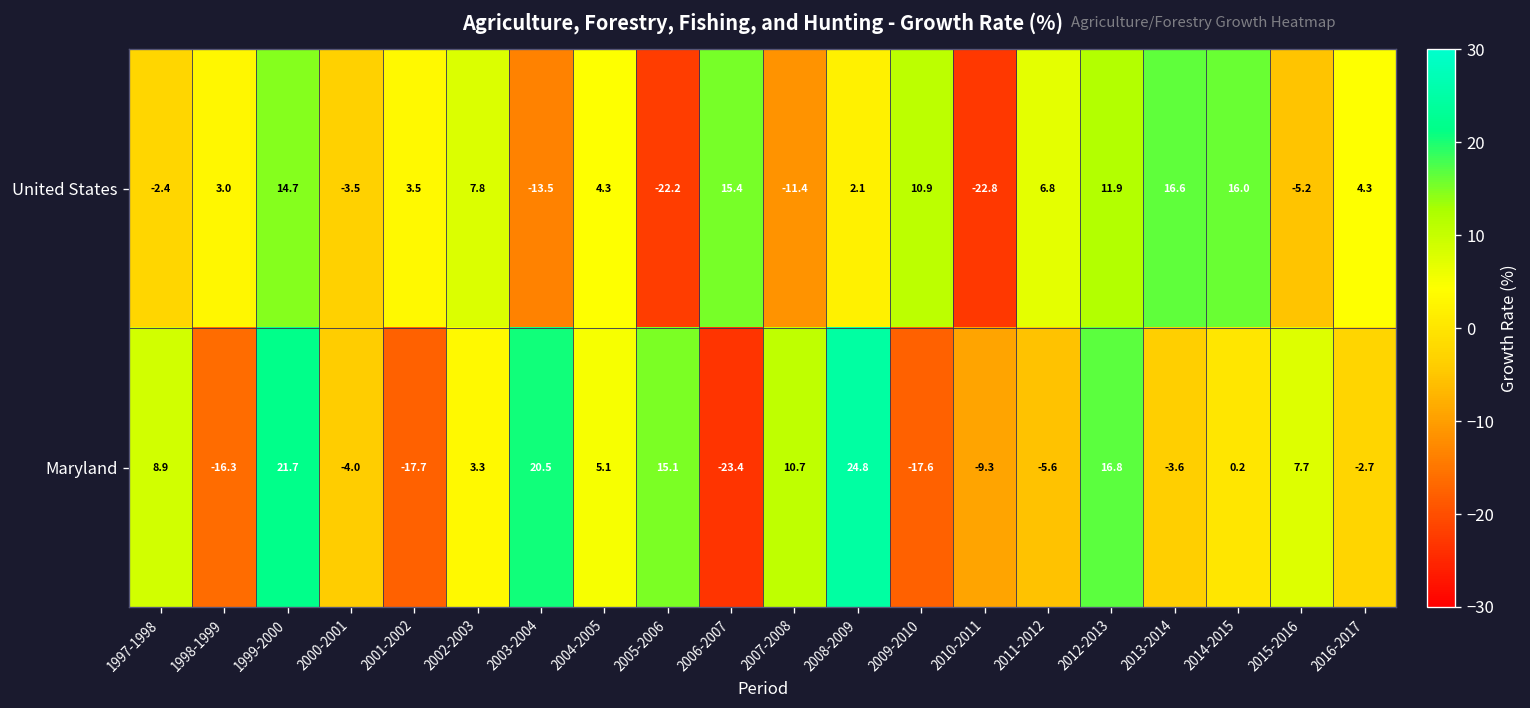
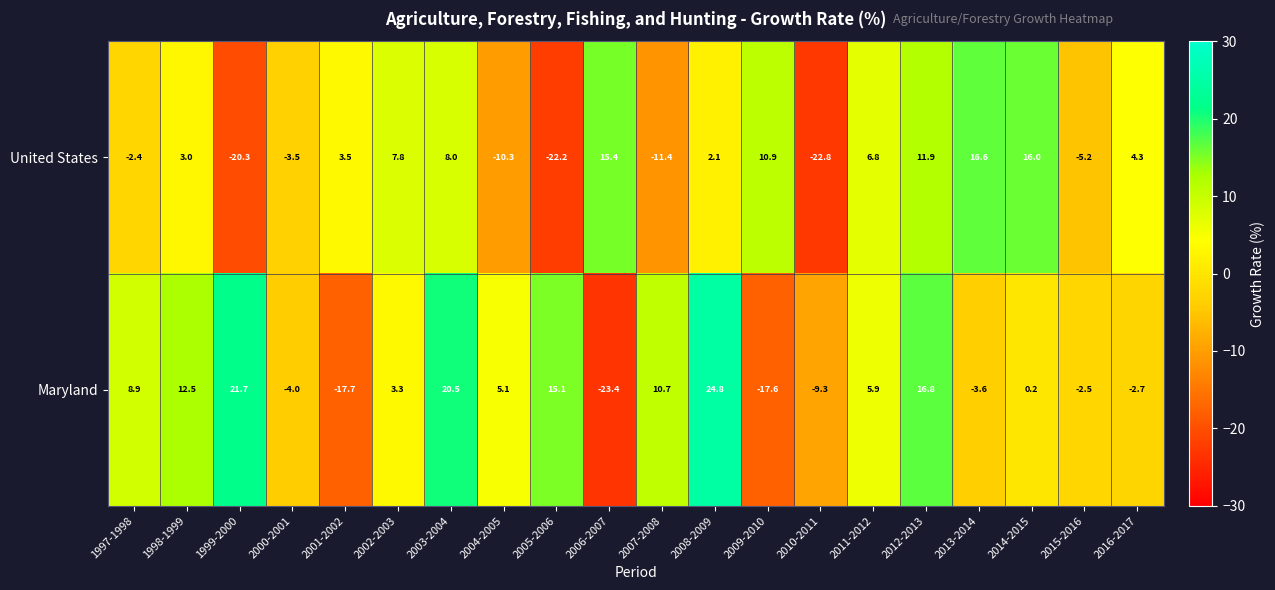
United States, 1999-2000: 14.7 -> -20.3
United States, 2003-2004: -13.5 -> 8.0
United States, 2004-2005: 4.3 -> -10.3
Maryland, 1998-1999: -16.3 -> 12.5
Maryland, 2011-2012: -5.6 -> 5.9
Maryland, 2015-2016: 7.7 -> -2.5
